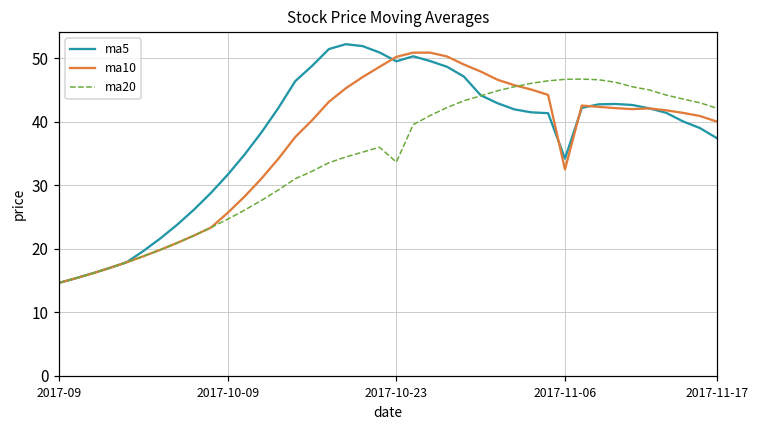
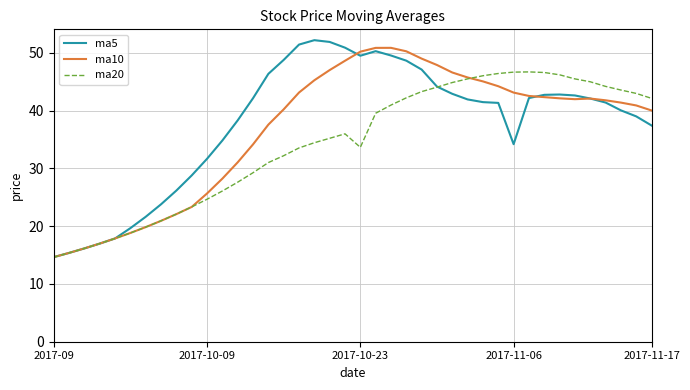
ma10, 2017-11-06: 32 -> 43
